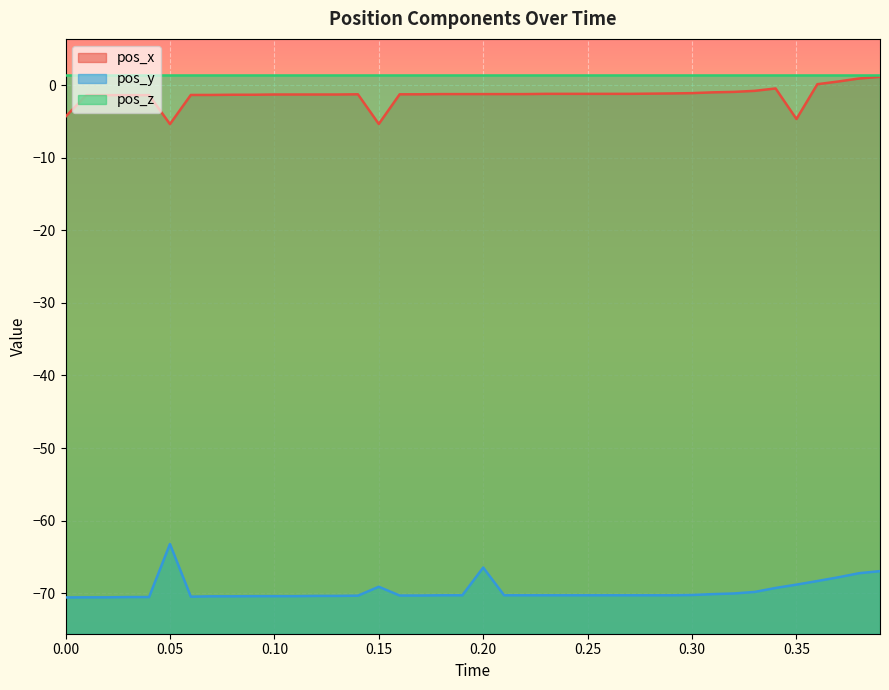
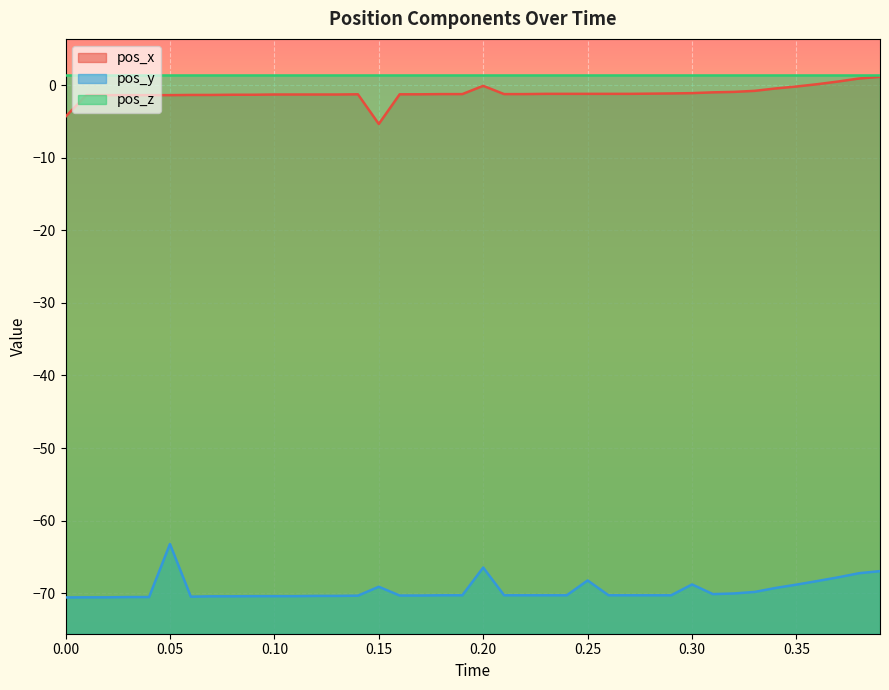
pos_x, 0.05: -5 -> -1
pos_x, 0.20: -1 -> 0
pos_y, 0.25: -70 -> -68
pos_y, 0.30: -70 -> -69
pos_x, 0.35: -5 -> 0
